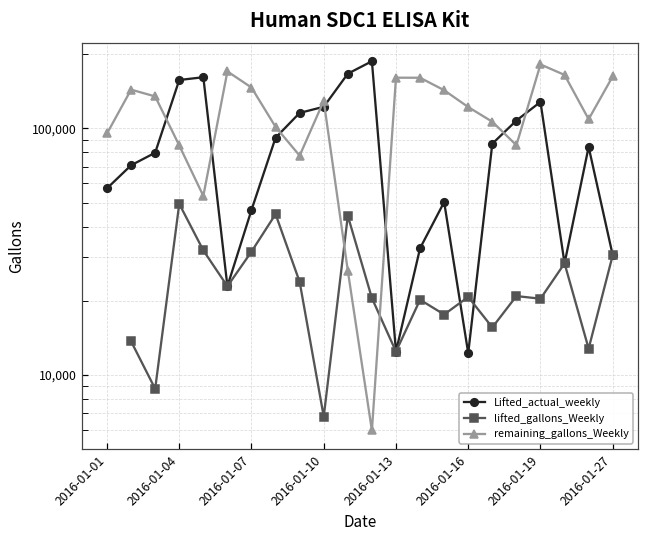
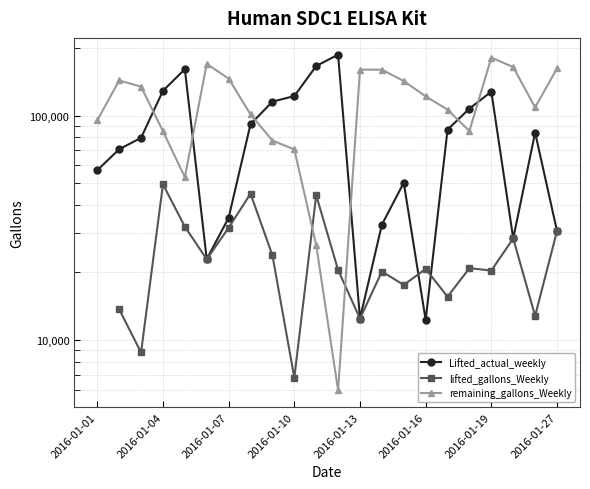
Lifted_actual_weekly, 2016-01-04: 160,000 -> 130,000
Lifted_actual_weekly, 2016-01-07: 47,000 -> 35,000
remaining_gallons_Weekly, 2016-01-10: 130,000 -> 71,000
